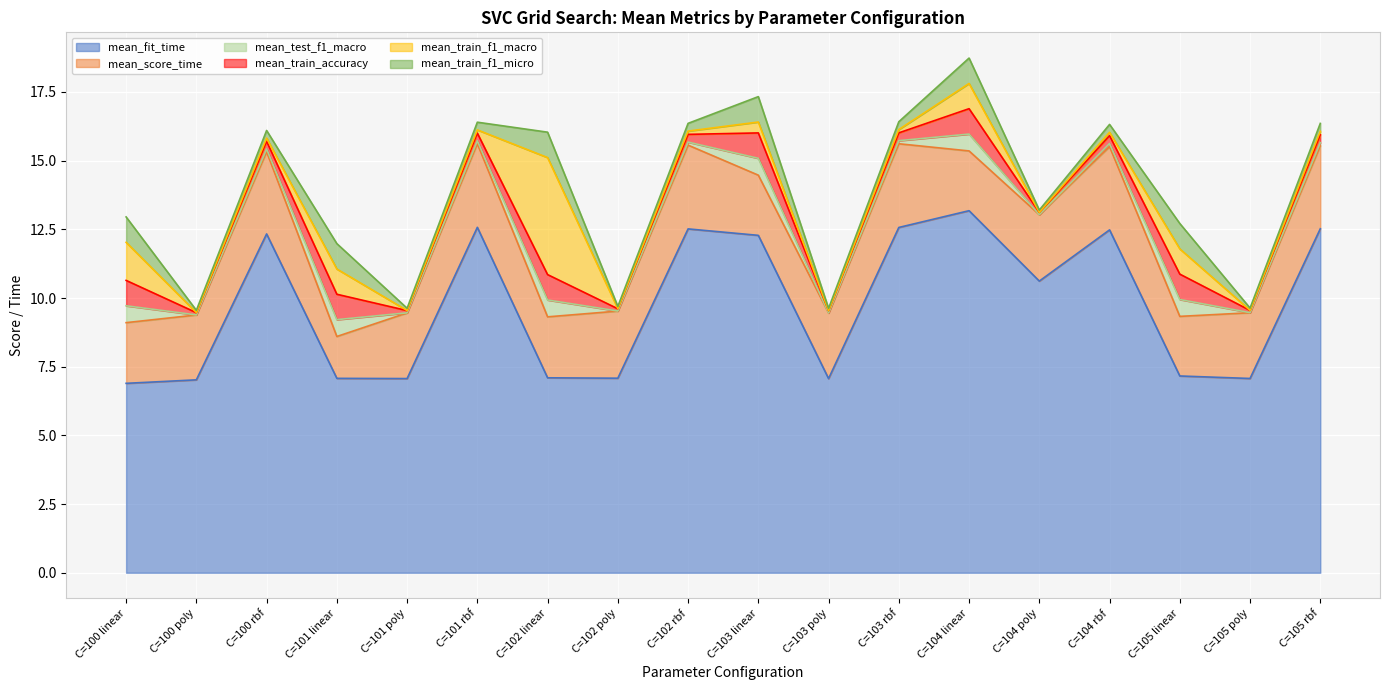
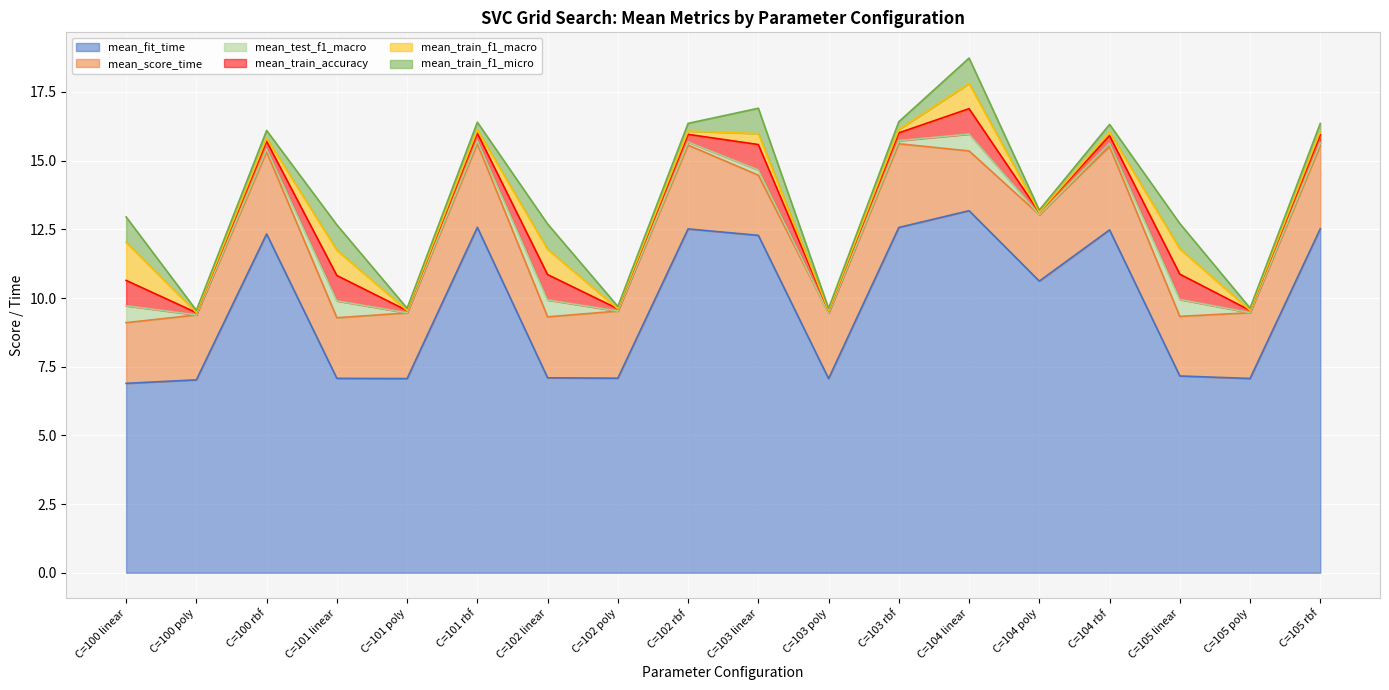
mean_score_time, C=101 linear: 1.5 -> 2.2
mean_train_f1_macro, C=102 linear: 4.3 -> 0.9
mean_test_f1_macro, C=103 linear: 0.6 -> 0.2
